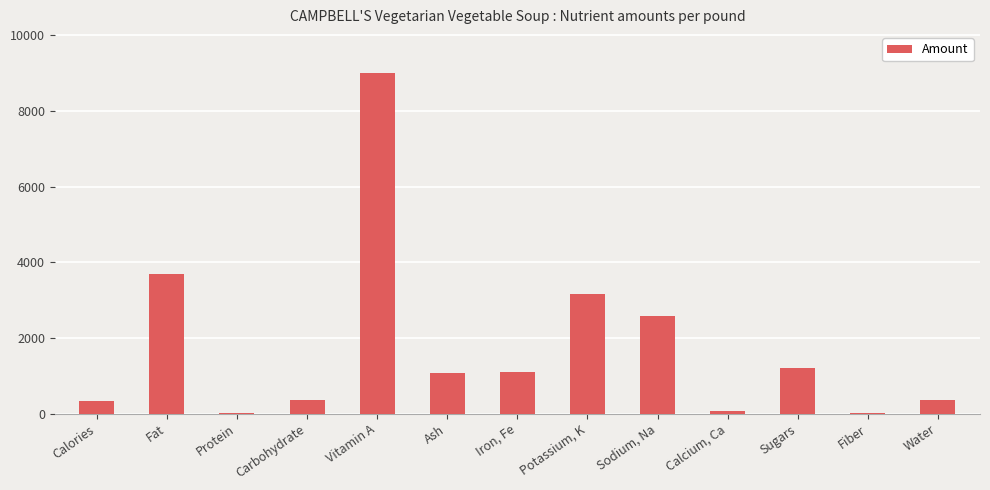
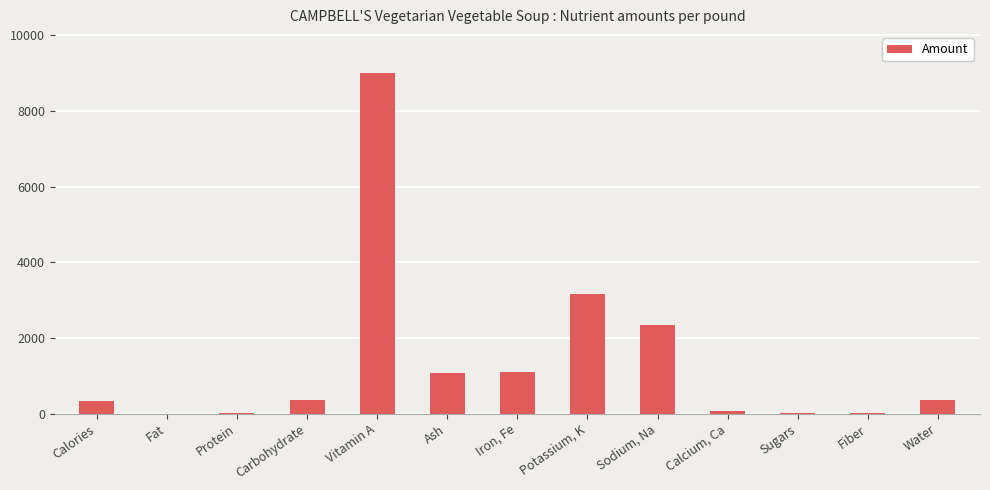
Fat: 3700 -> 0
Sodium, Na: 2600 -> 2300
Sugars: 1200 -> 0
